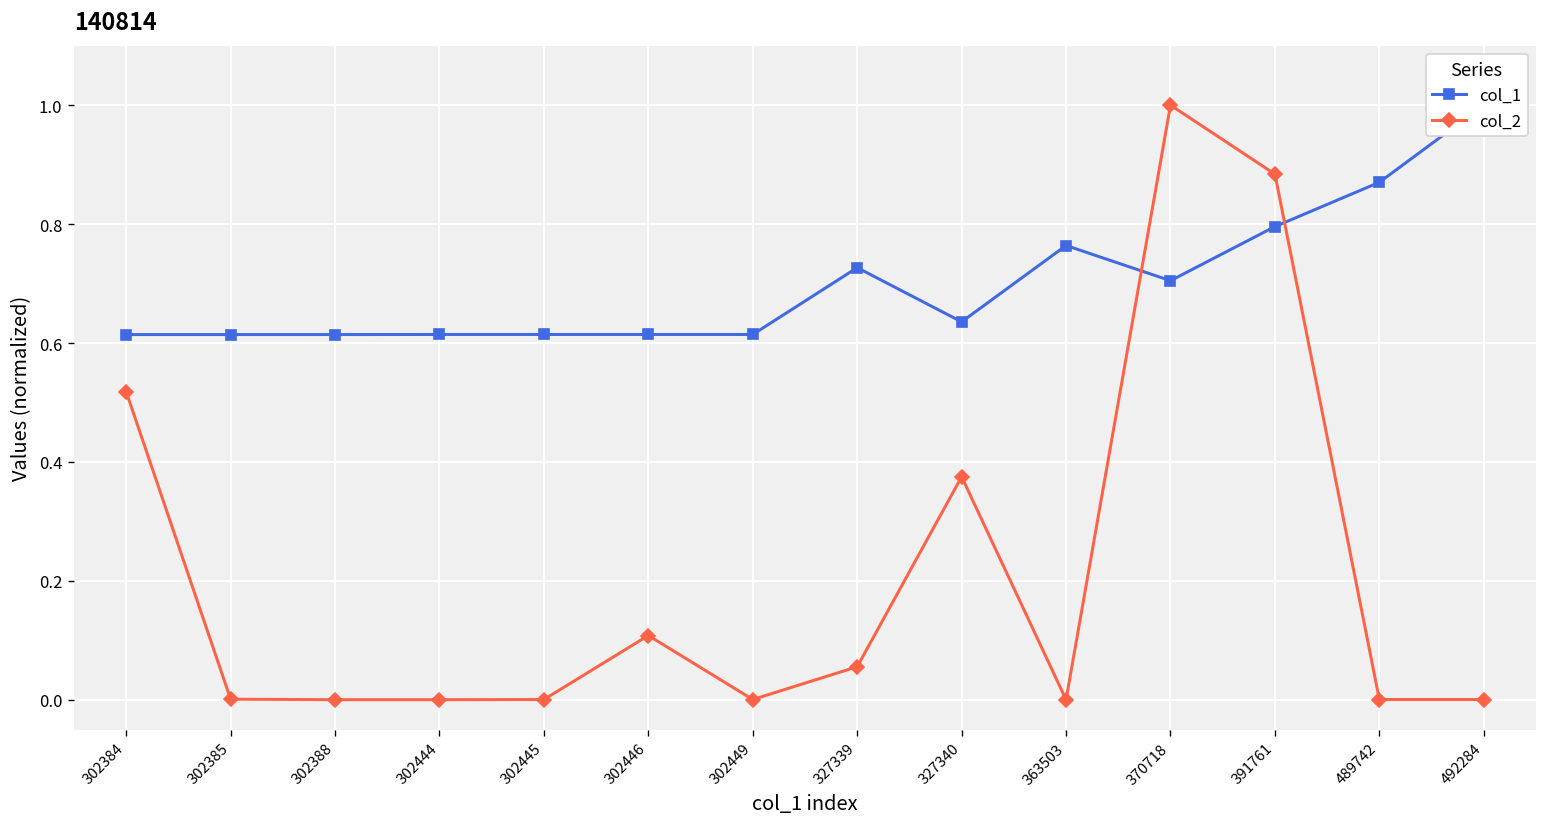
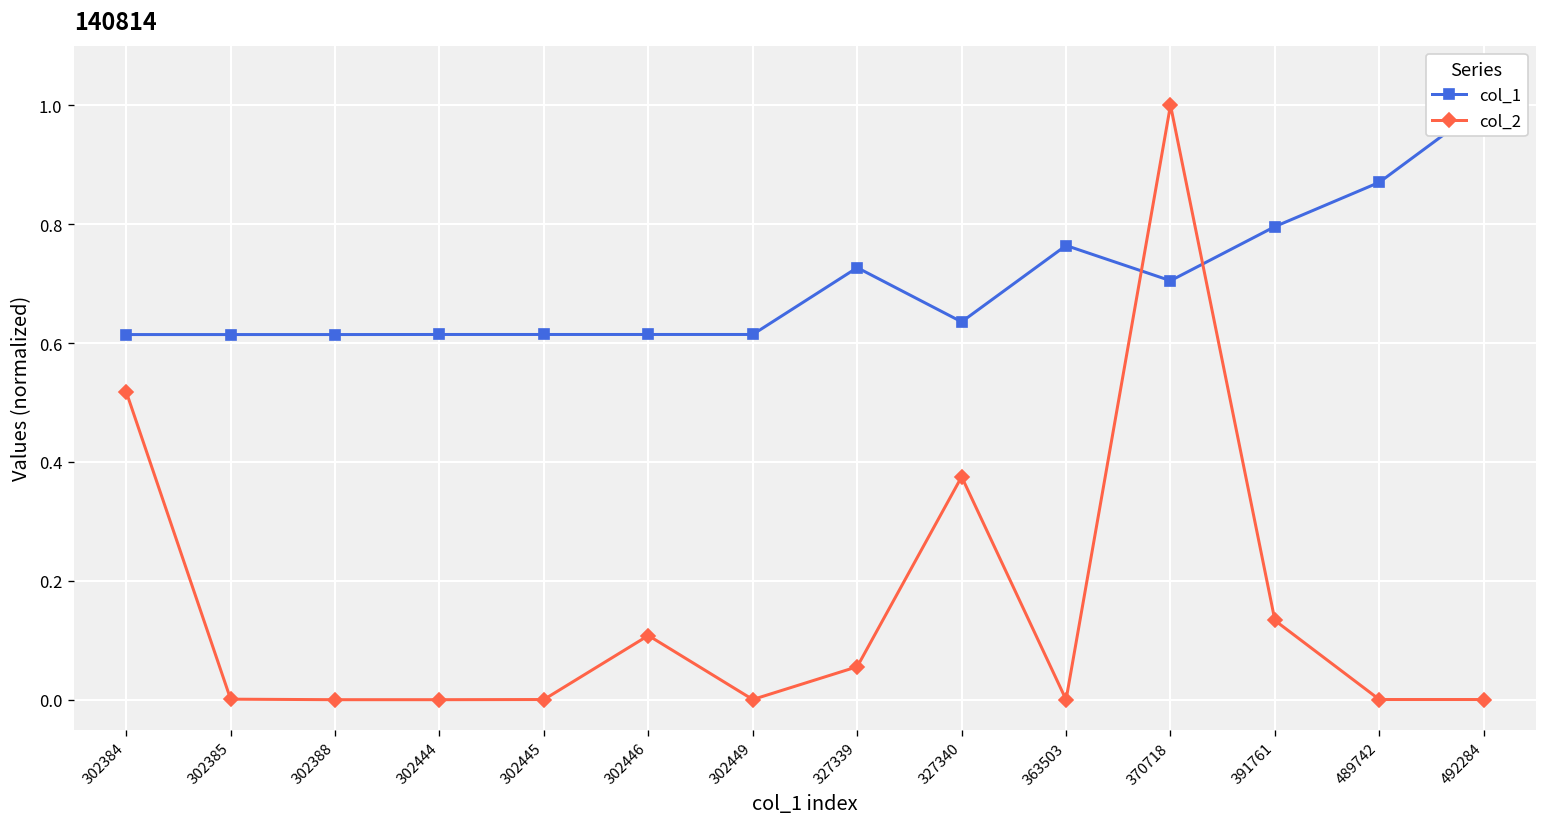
col_2, 391761: 0.88 -> 0.13
